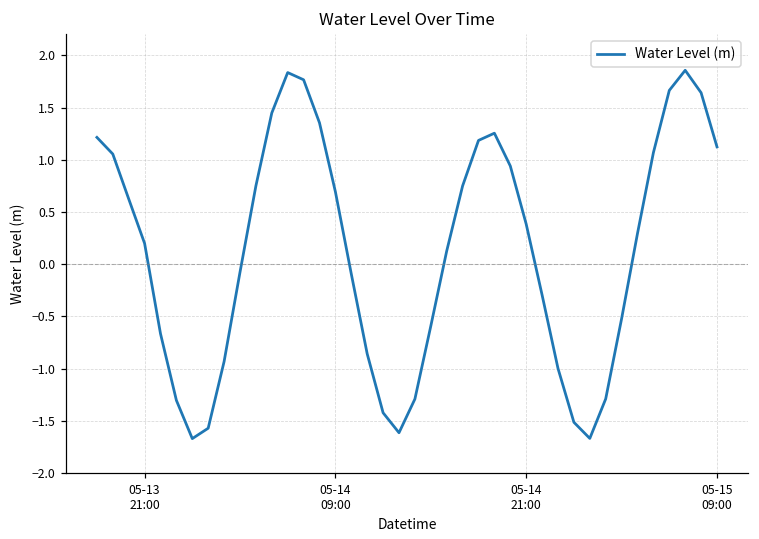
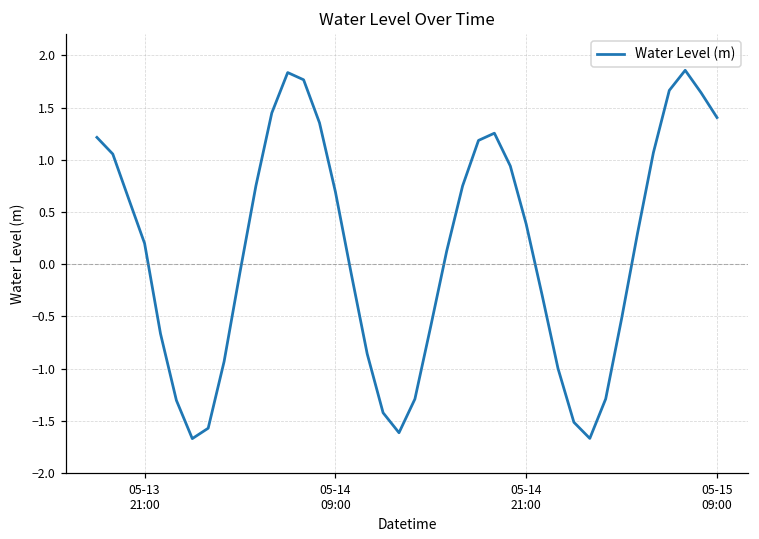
05-15 09:00: 1.1 -> 1.4
